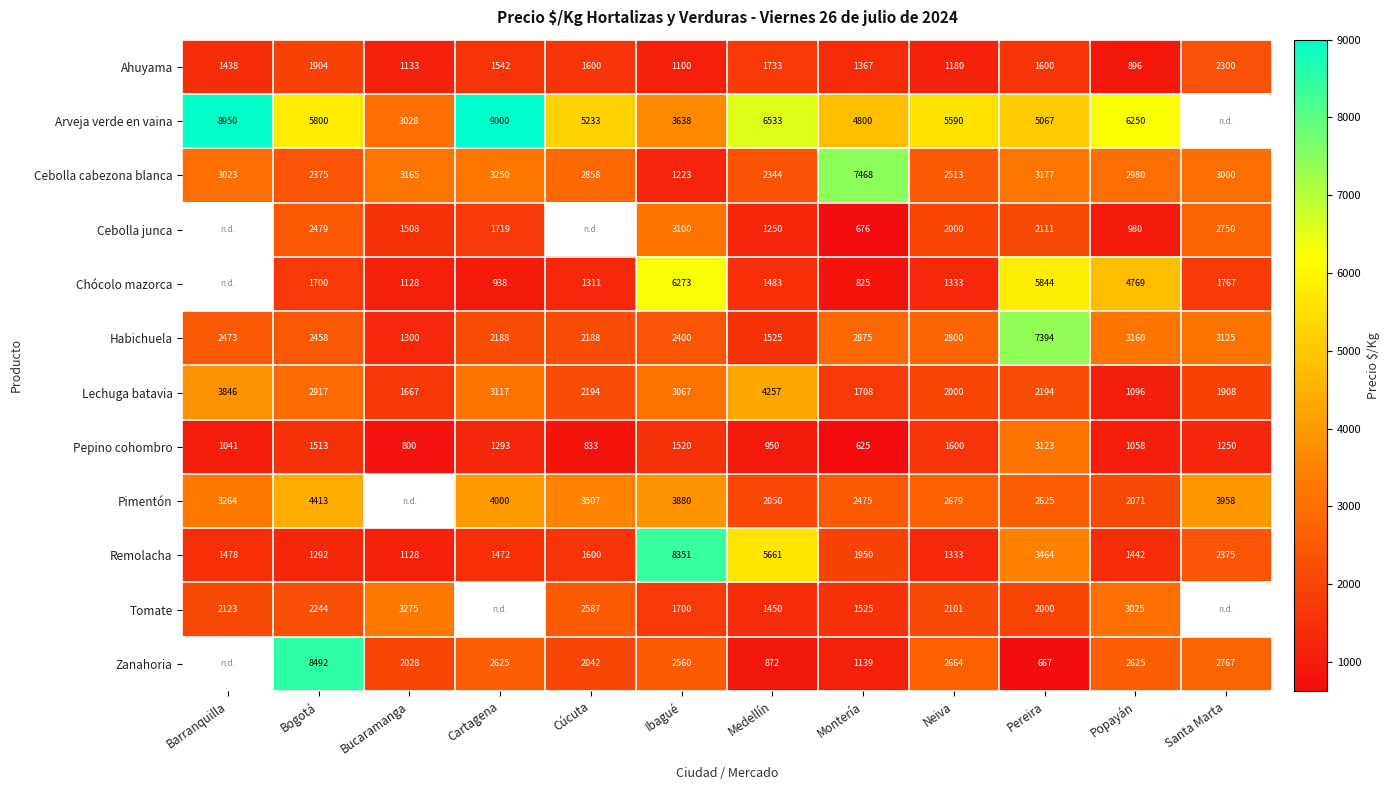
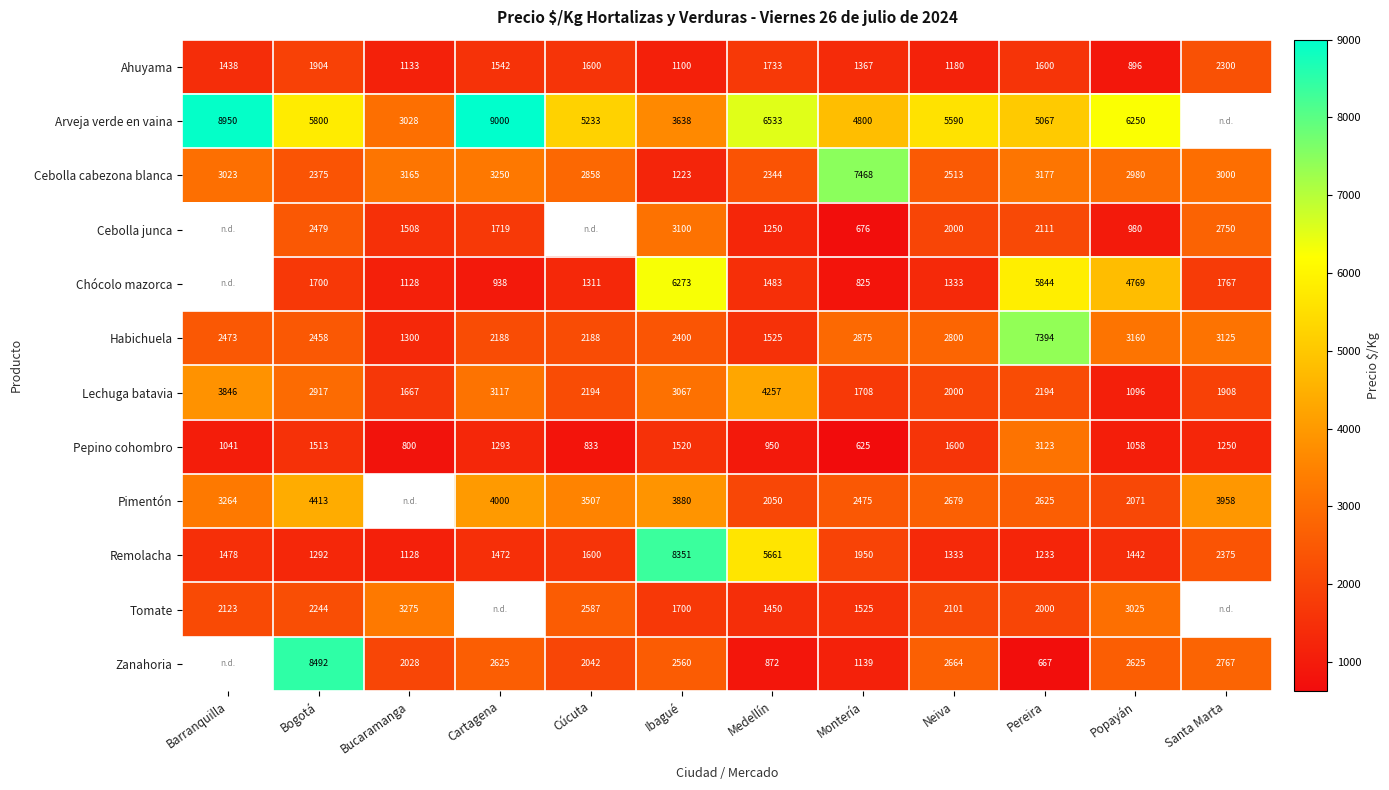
Remolacha, Pereira: 3464 -> 1233
